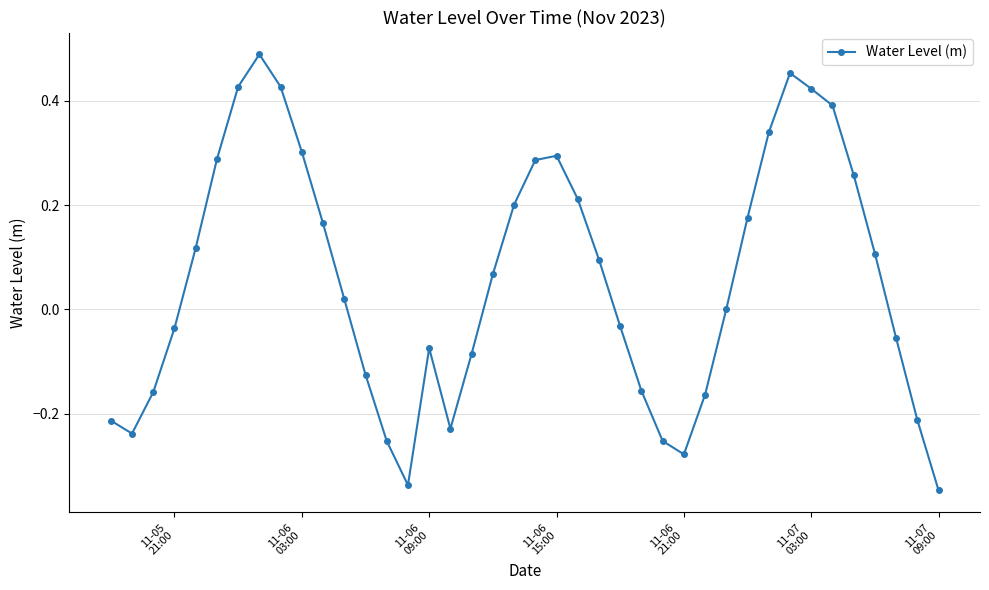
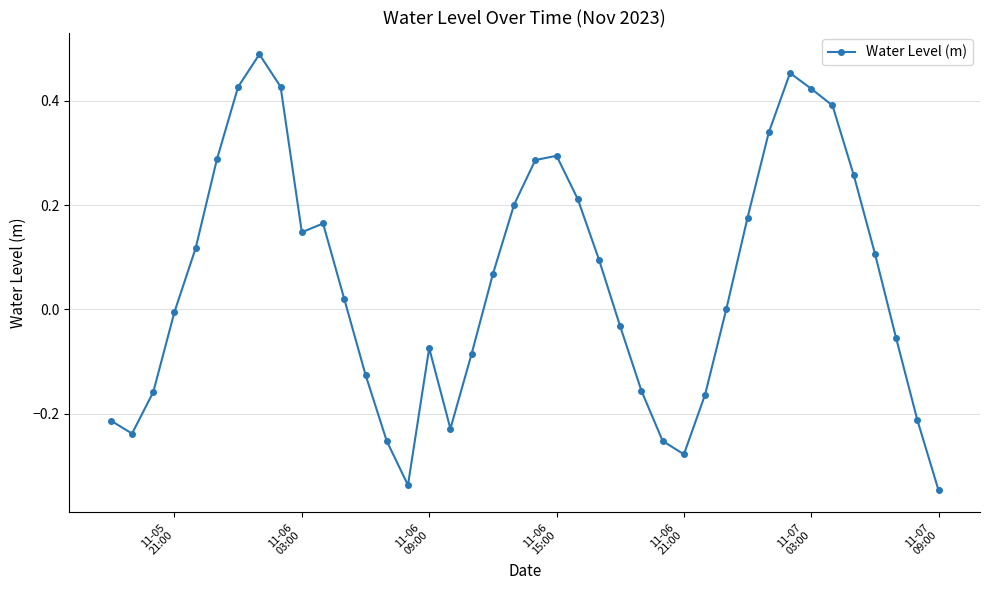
11-05 21:00: -0.04 -> 0.00
11-06 03:00: 0.30 -> 0.15
